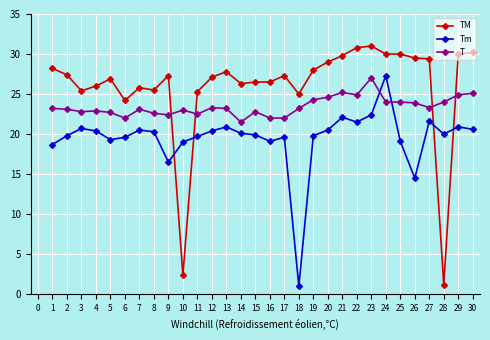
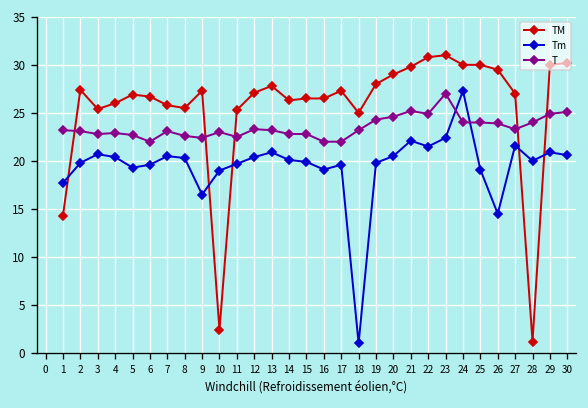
TM, 1: 28 -> 14
Tm, 1: 19 -> 18
TM, 6: 24 -> 27
T, 14: 22 -> 23
TM, 27: 29 -> 27
